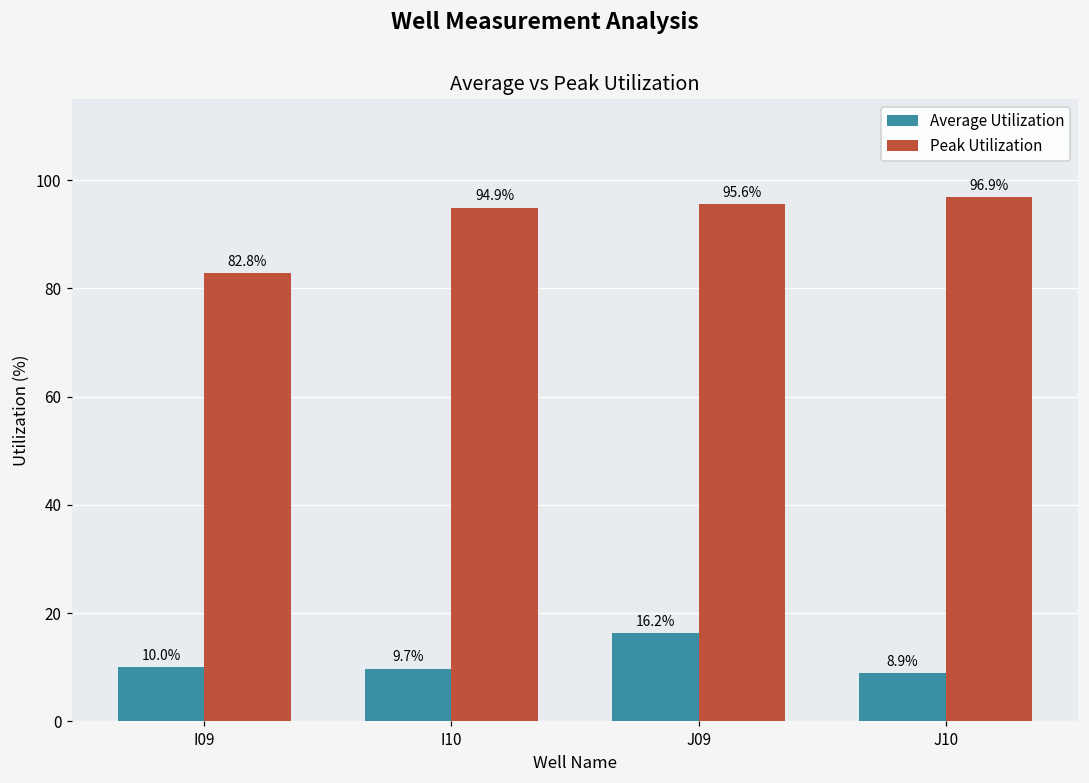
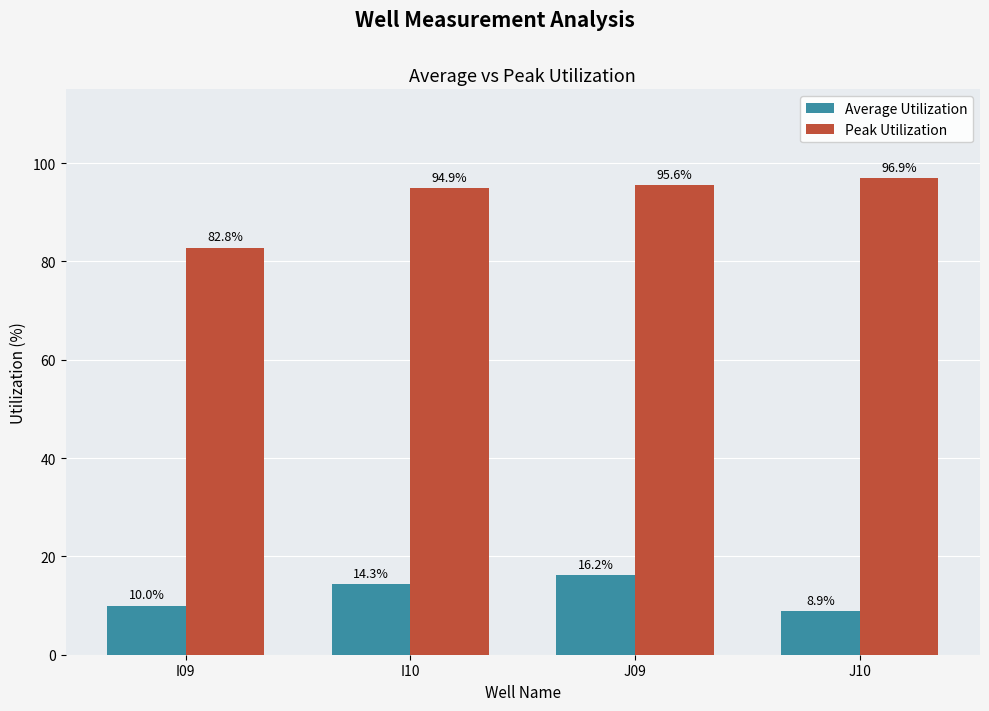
Average Utilization, I10: 9.7% -> 14.3%
